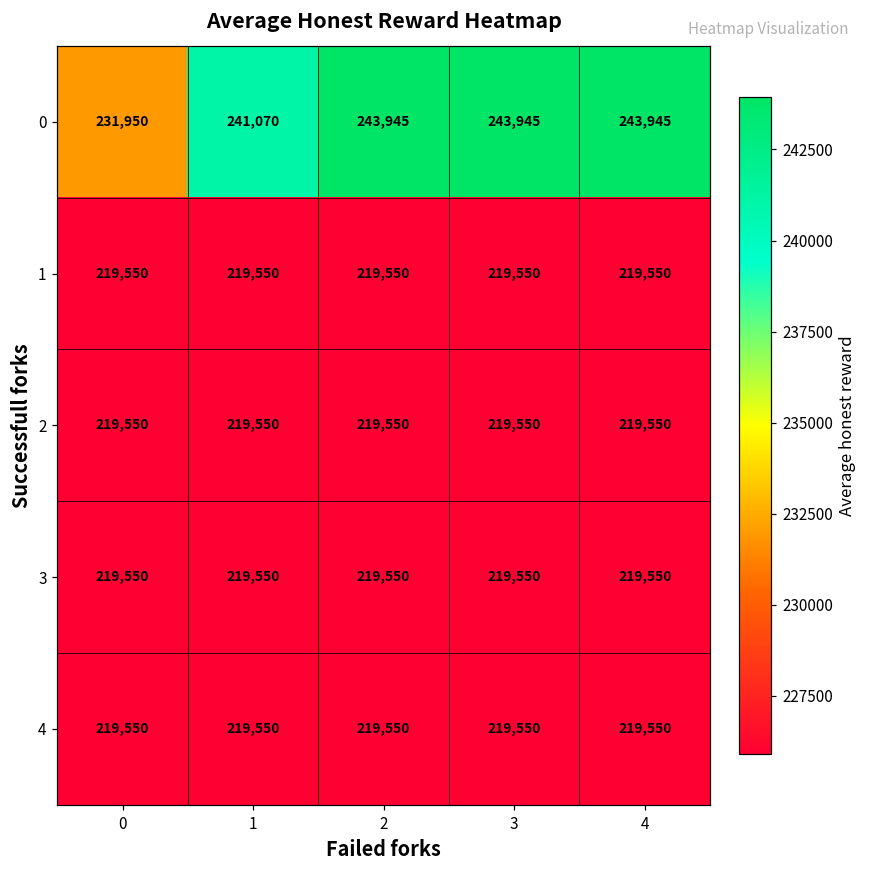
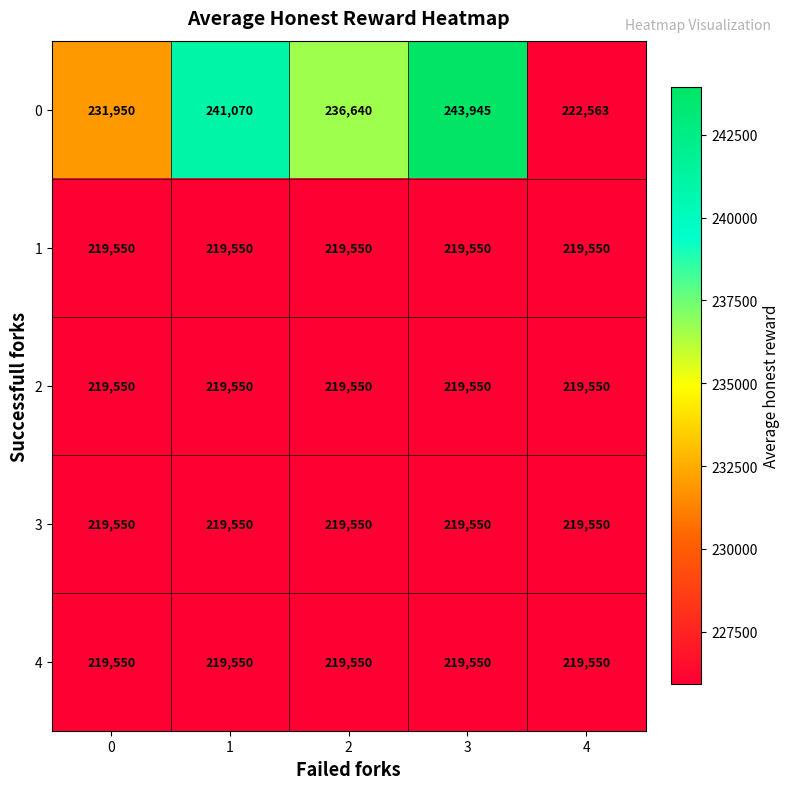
0, 2: 243,945 -> 236,640
0, 4: 243,945 -> 222,563
